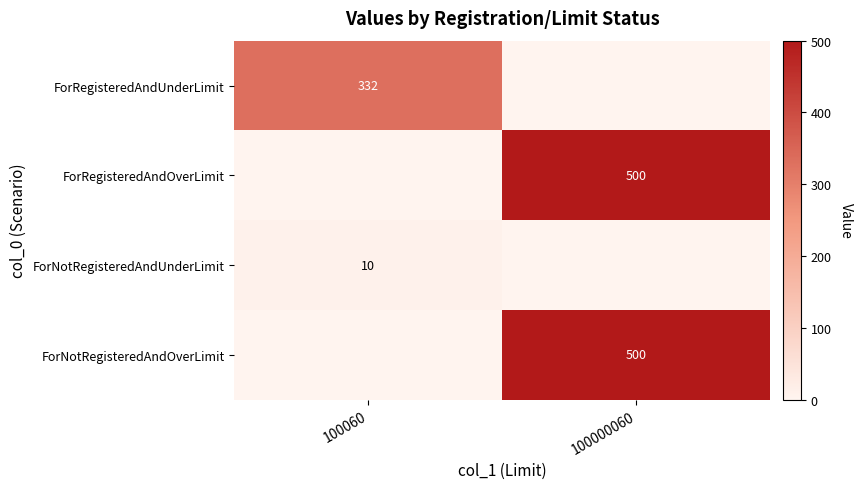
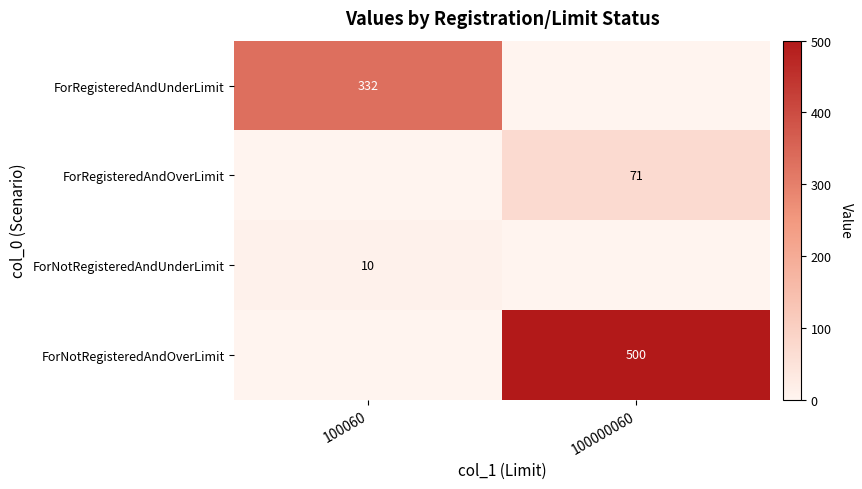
ForRegisteredAndOverLimit, 100000060: 500 -> 71
